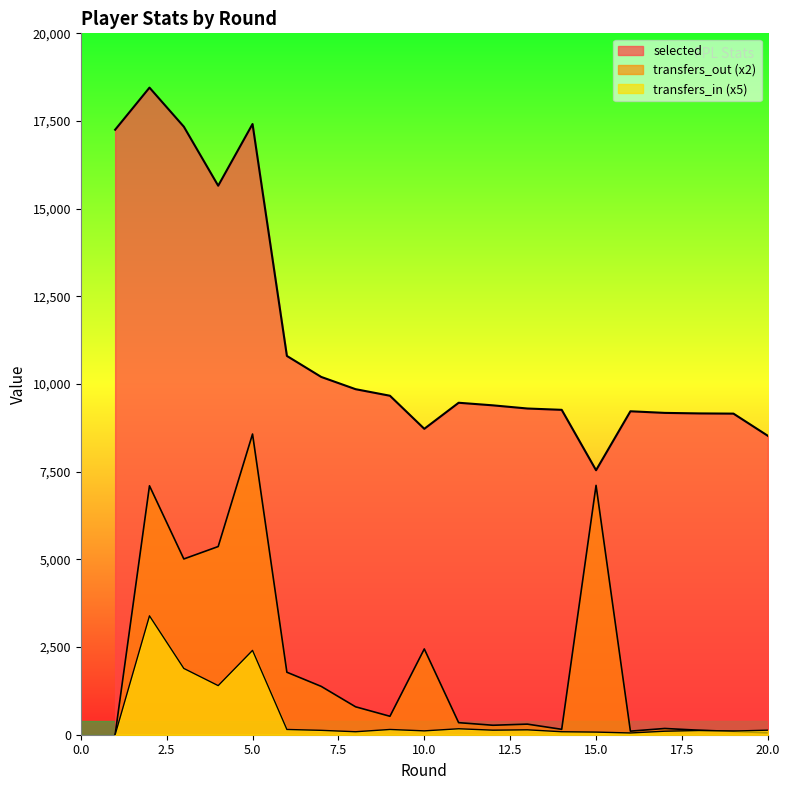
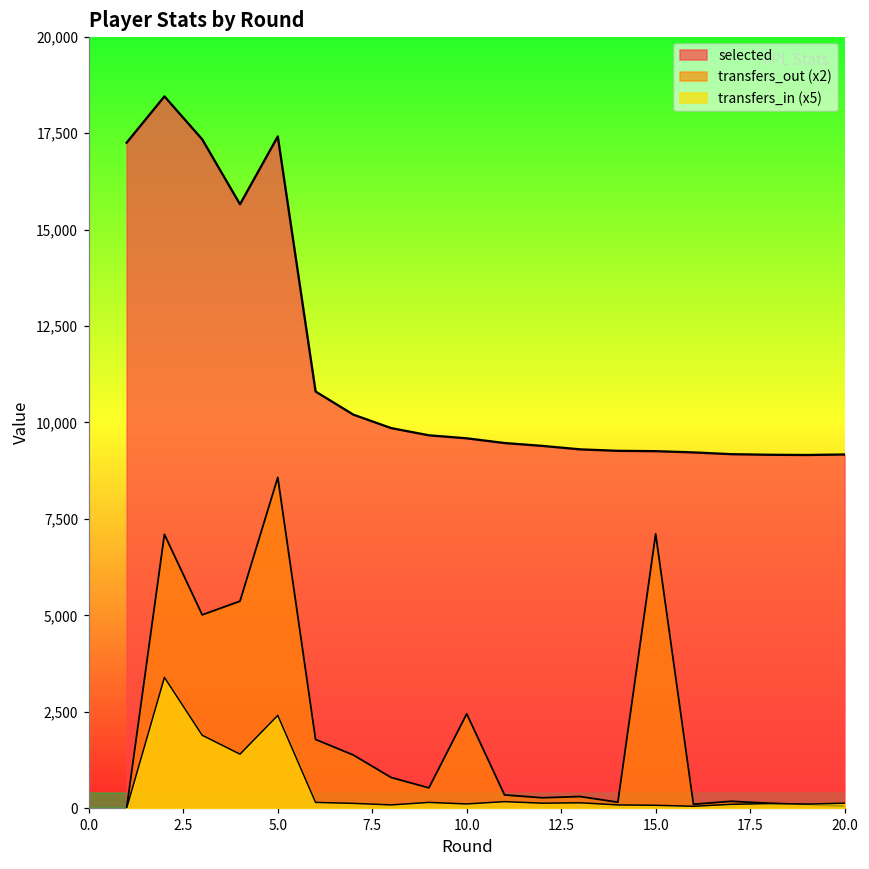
selected, 10.0: 8,700 -> 9,600
selected, 15.0: 7,500 -> 9,300
selected, 20.0: 8,500 -> 9,200
